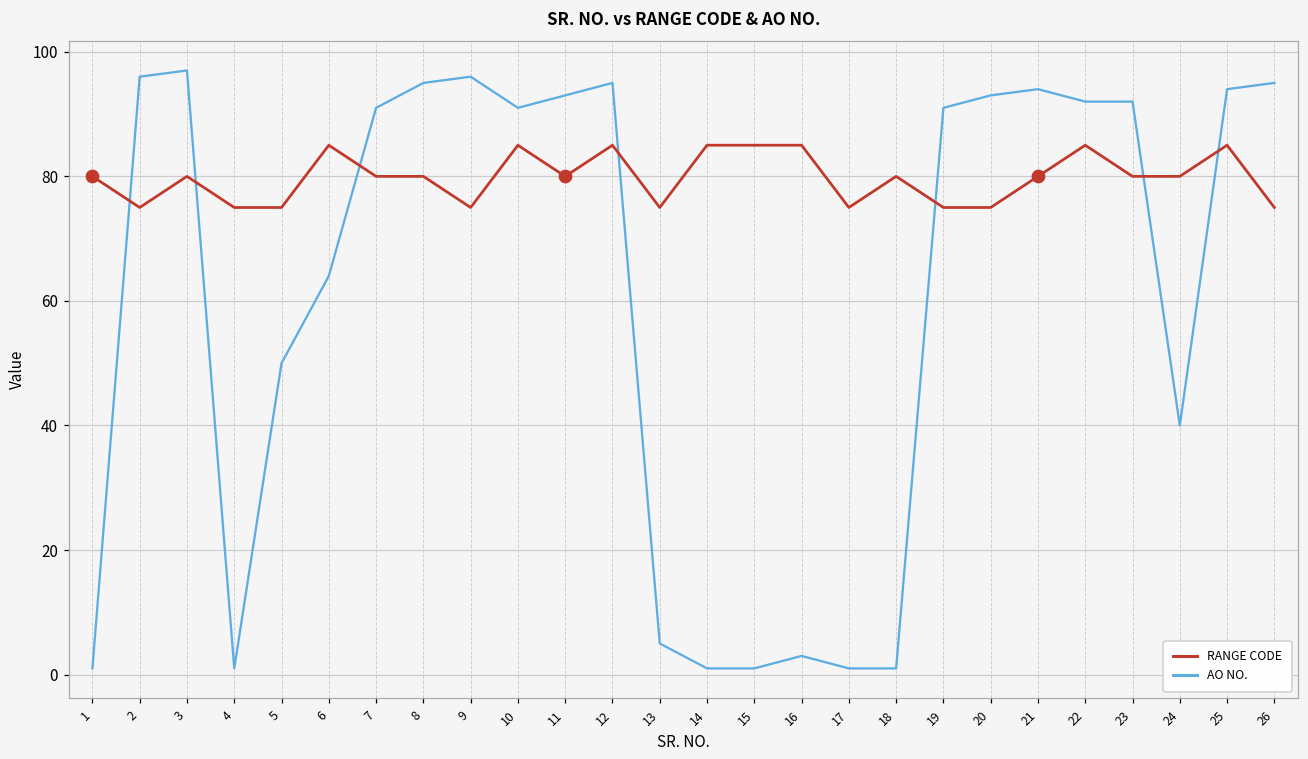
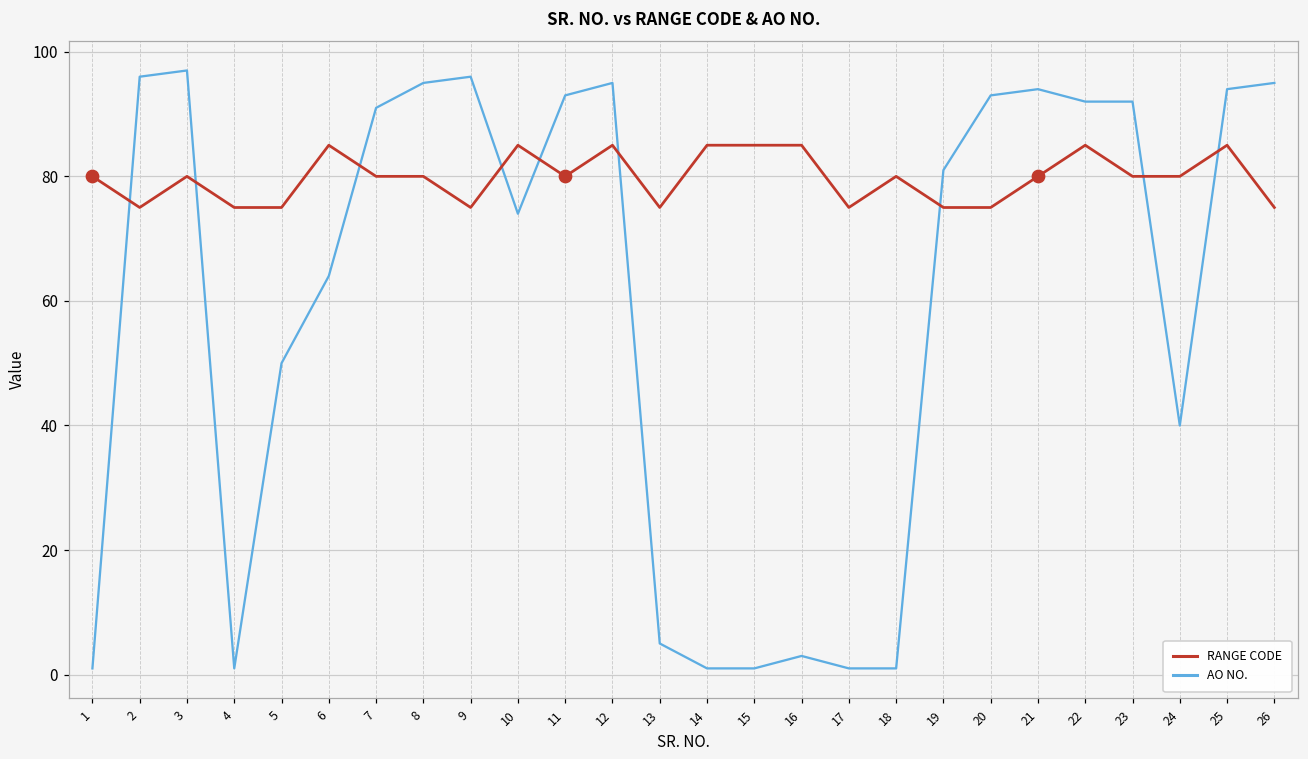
AO NO., 10: 91 -> 74
AO NO., 19: 91 -> 81
